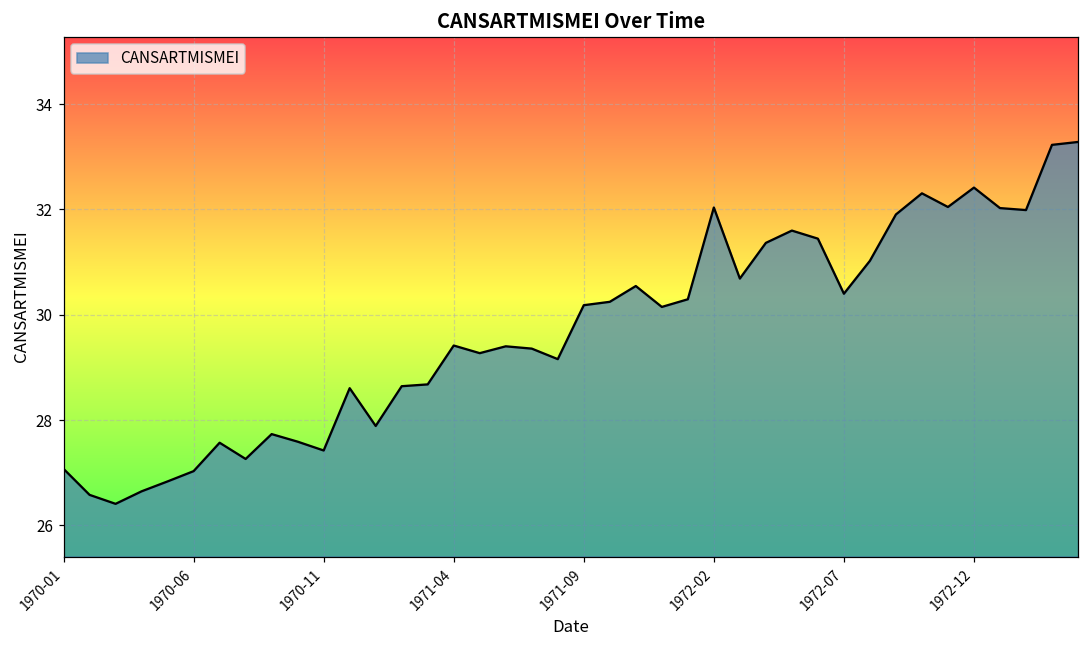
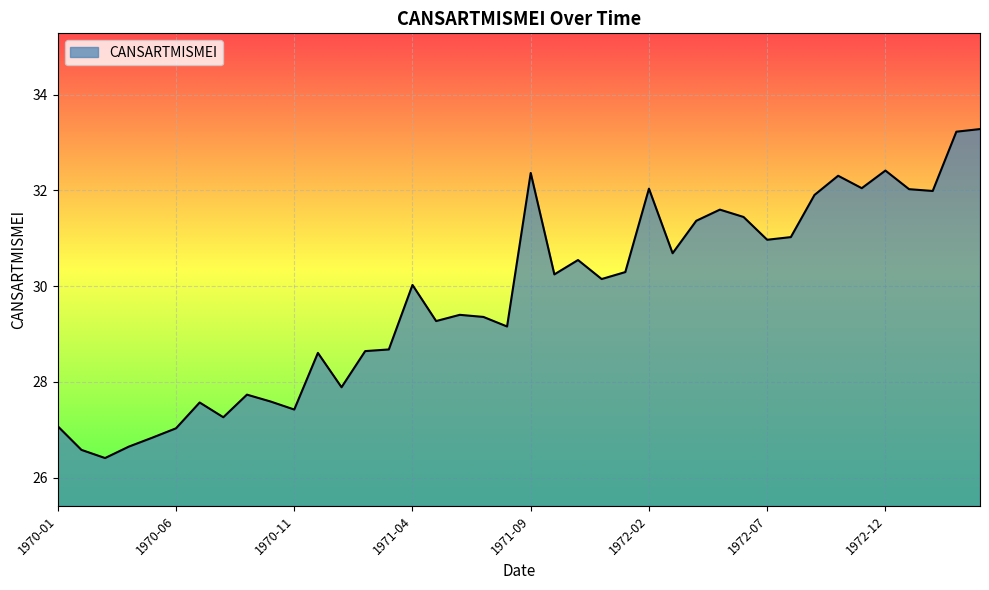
1971-04: 29.4 -> 30.0
1971-09: 30.2 -> 32.4
1972-07: 30.4 -> 31.0
